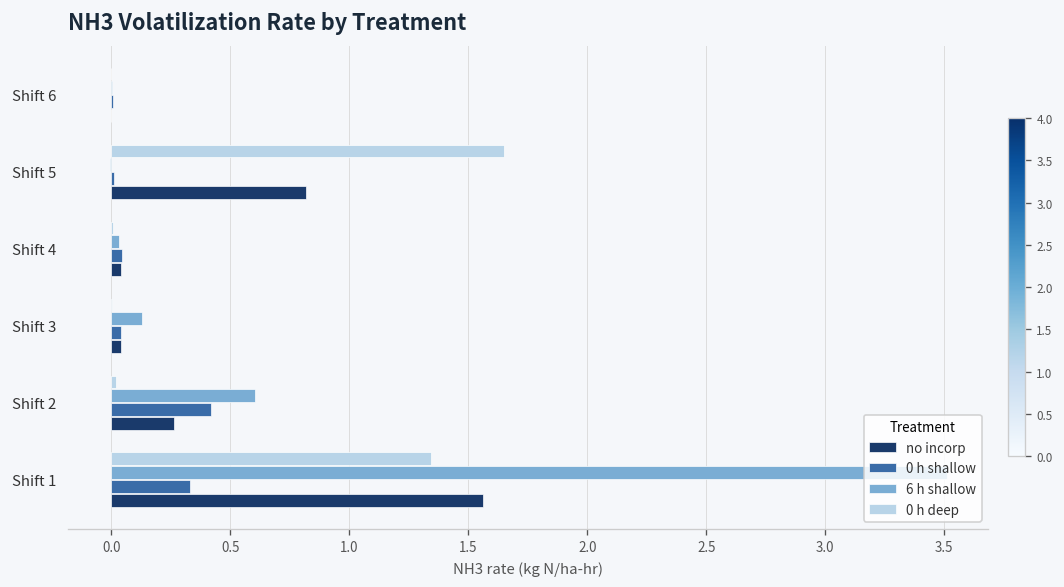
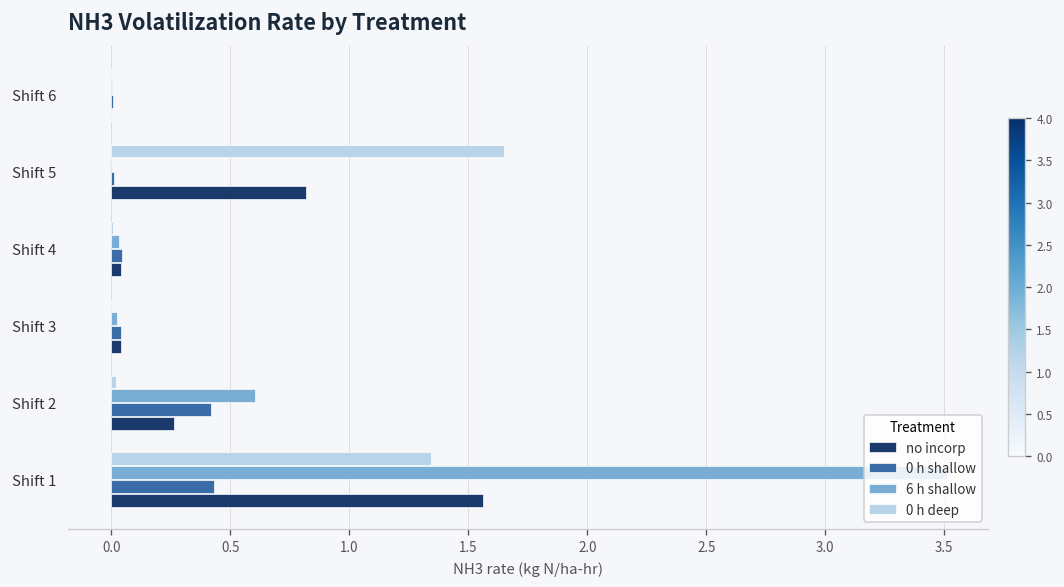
6 h shallow, Shift 3: 0.13 -> 0.02
0 h shallow, Shift 1: 0.33 -> 0.43
